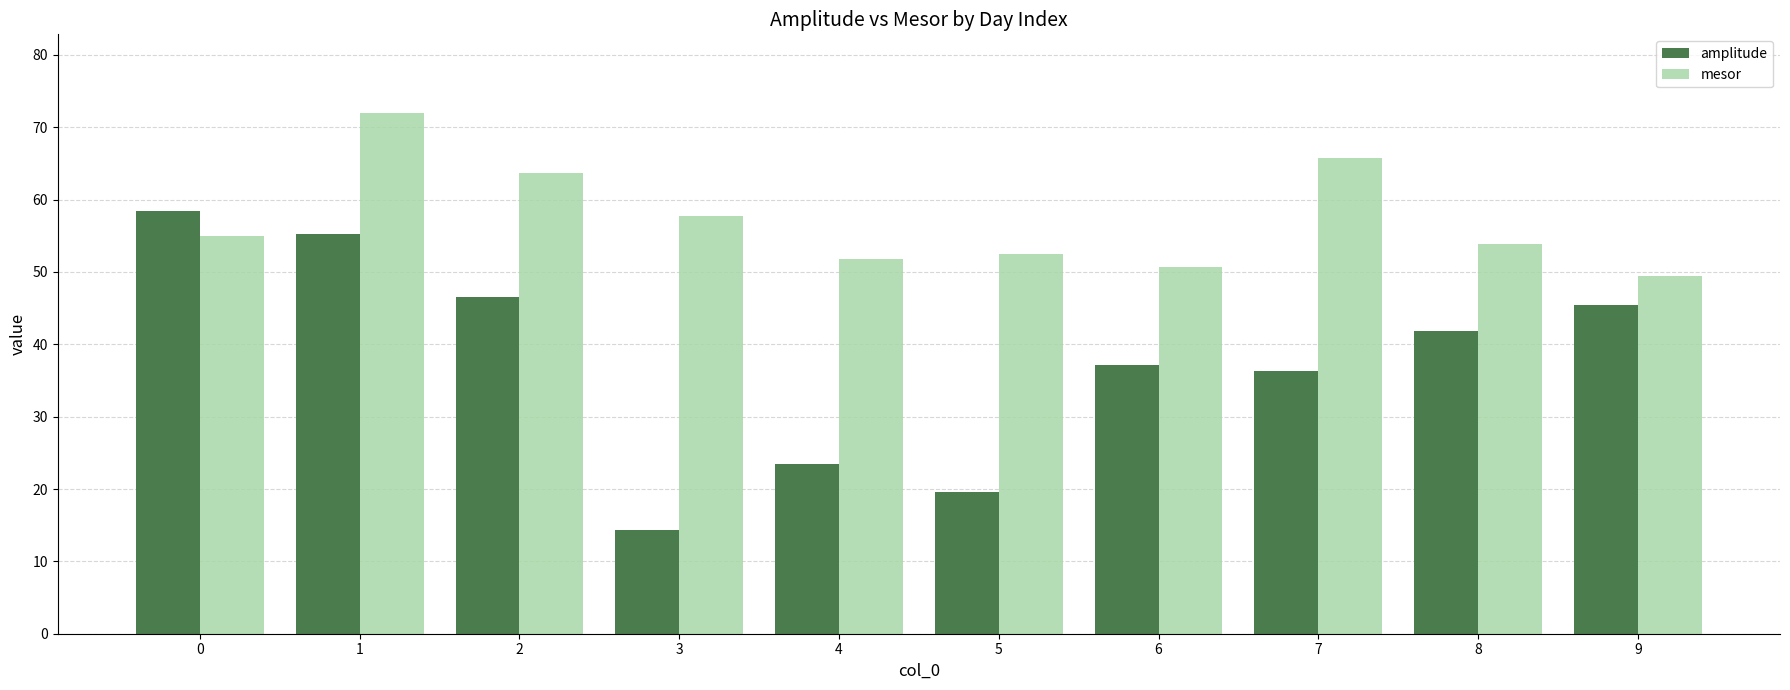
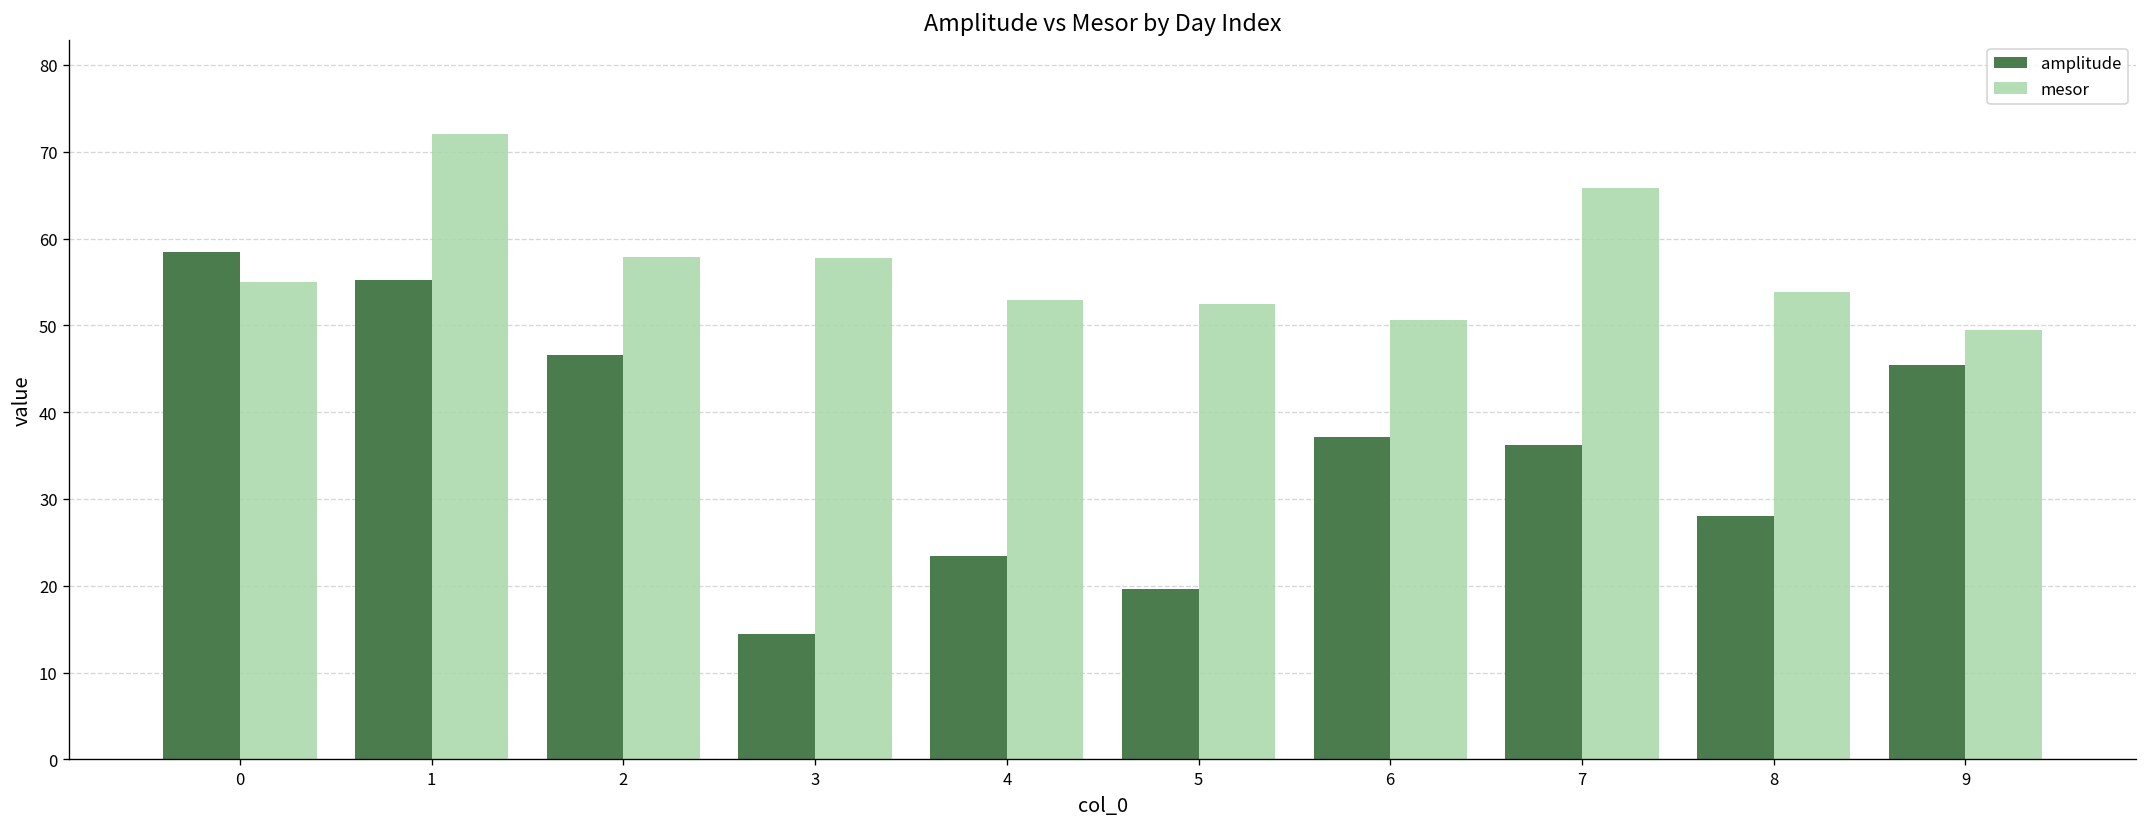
mesor, 2: 64 -> 58
mesor, 4: 52 -> 53
amplitude, 8: 42 -> 28
